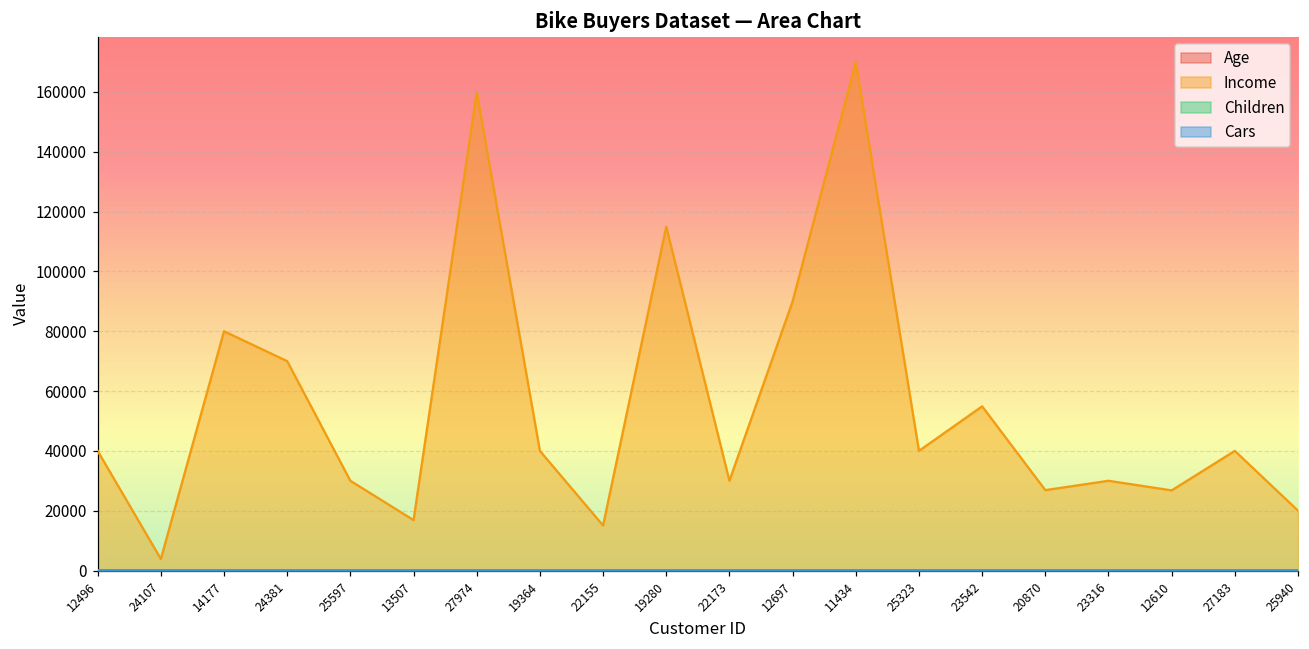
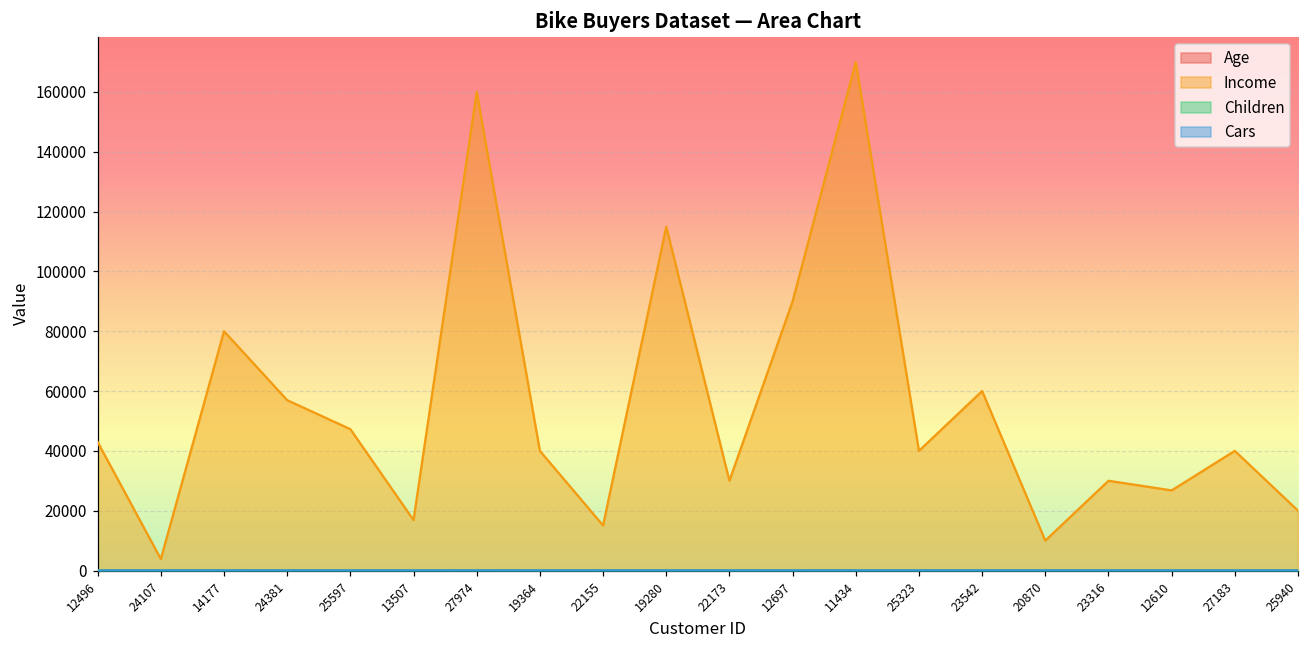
Income, 12496: 40000 -> 43000
Income, 24381: 70000 -> 57000
Income, 25597: 30000 -> 47000
Income, 23542: 55000 -> 60000
Income, 20870: 27000 -> 10000
